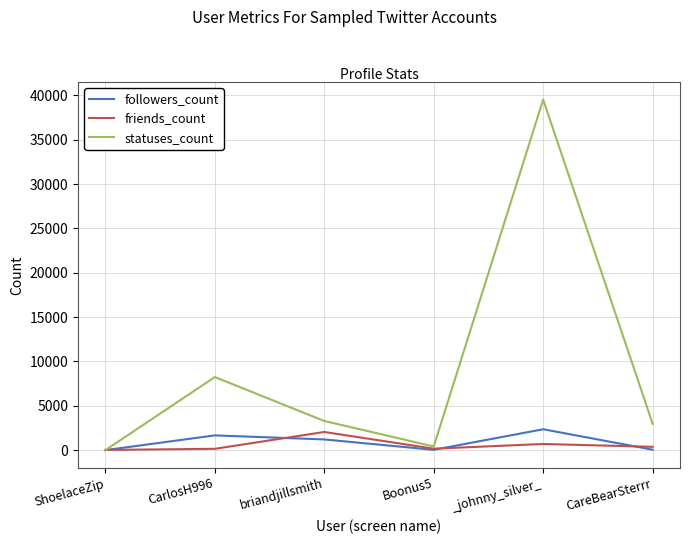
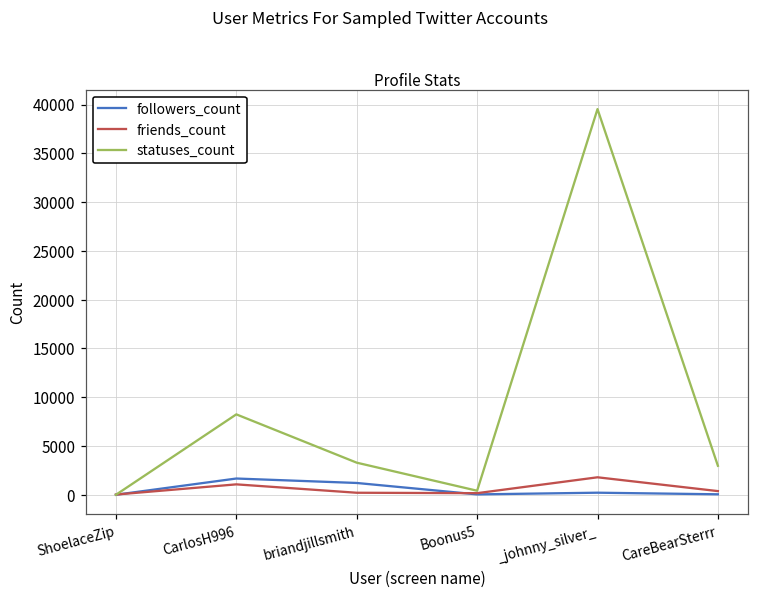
friends_count, CarlosH996: 0 -> 1000
friends_count, briandjillsmith: 2000 -> 0
followers_count, _johnny_silver_: 2000 -> 0
friends_count, _johnny_silver_: 1000 -> 2000
